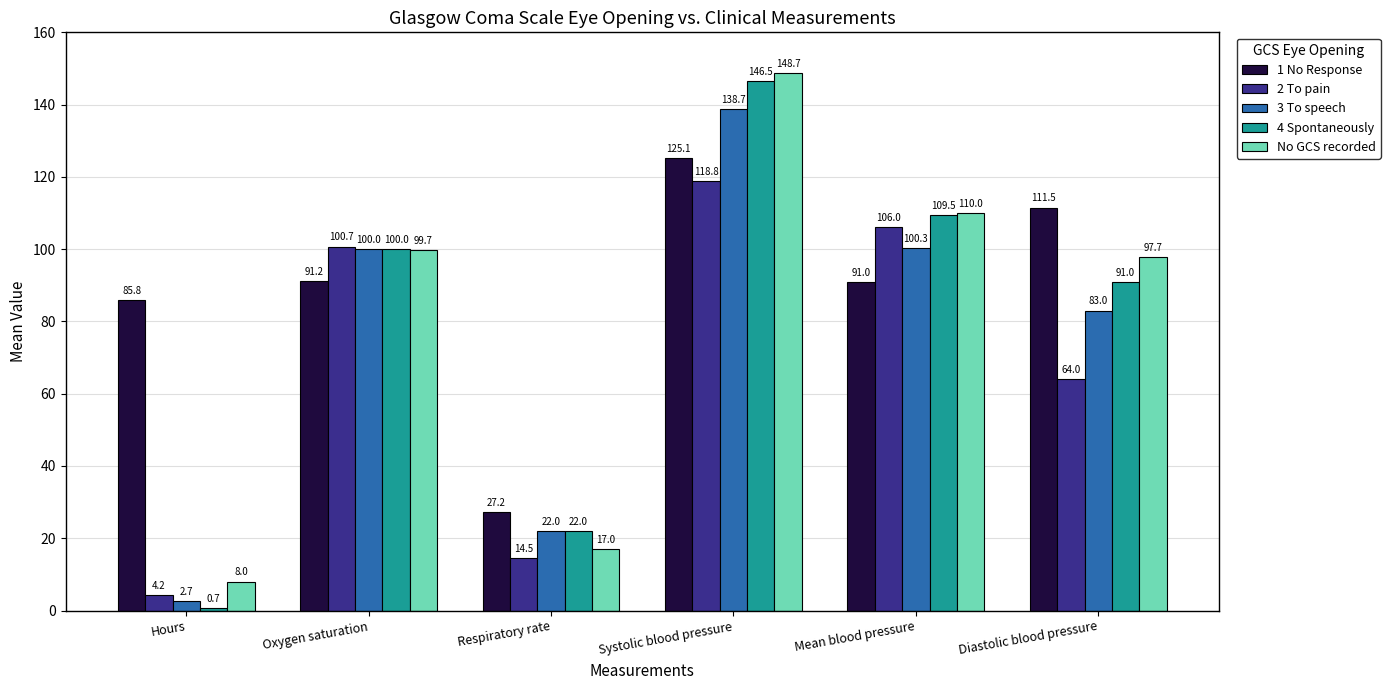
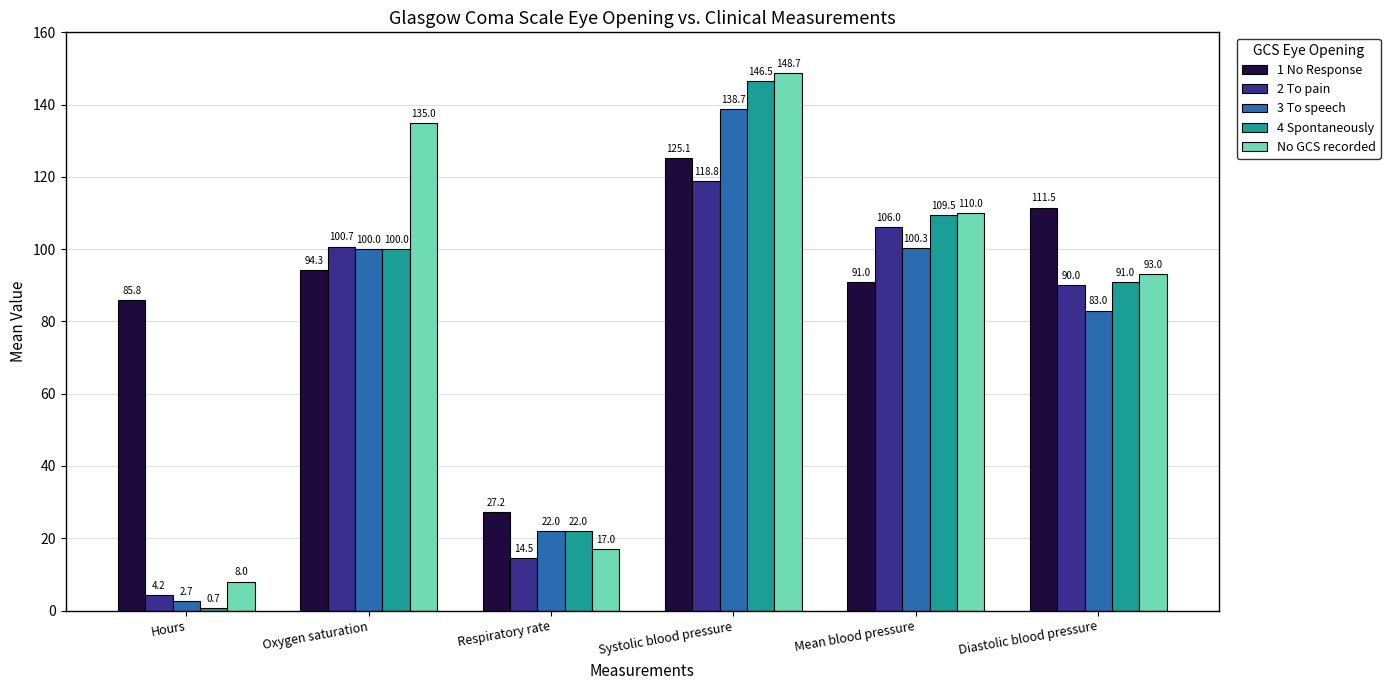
1 No Response, Oxygen saturation: 91.2 -> 94.3
No GCS recorded, Oxygen saturation: 99.7 -> 135.0
2 To pain, Diastolic blood pressure: 64.0 -> 90.0
No GCS recorded, Diastolic blood pressure: 97.7 -> 93.0
